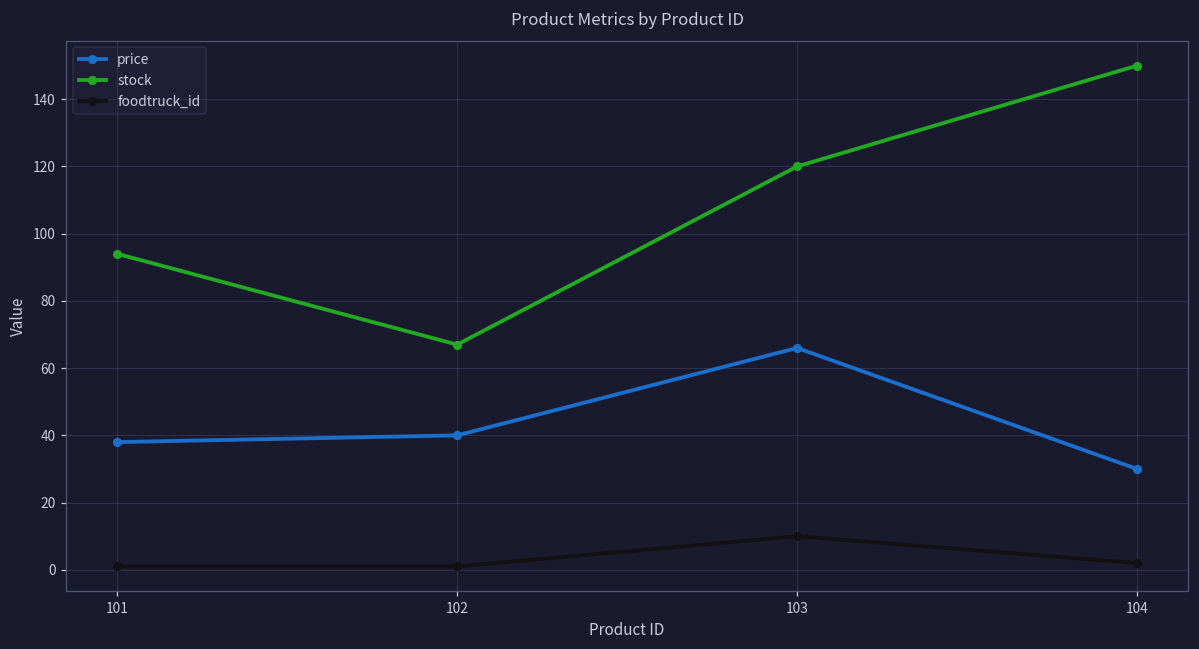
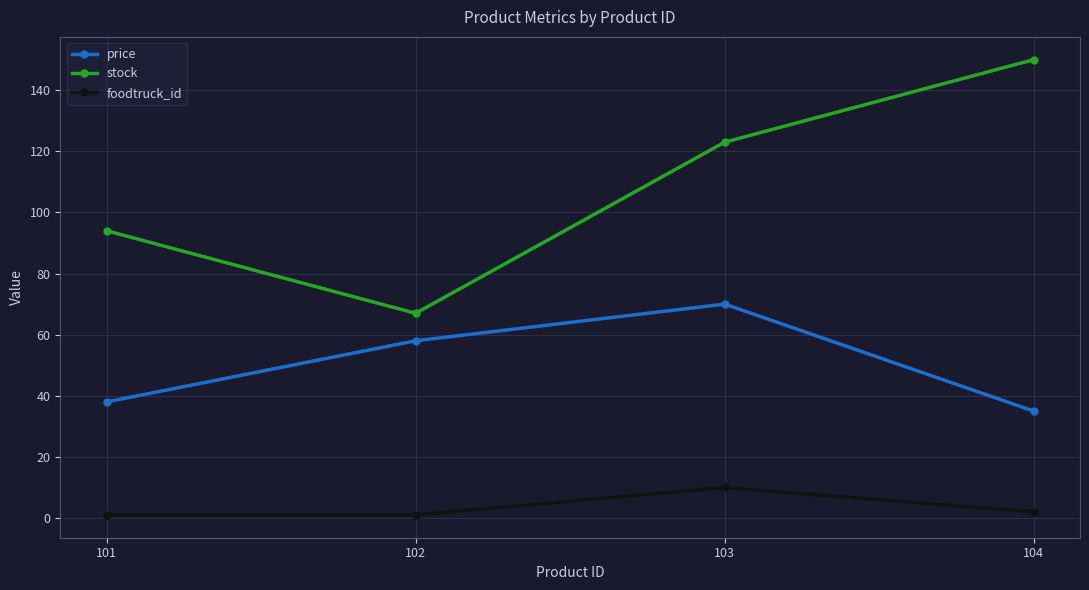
price, 102: 40 -> 58
price, 103: 66 -> 70
stock, 103: 120 -> 123
price, 104: 30 -> 35
